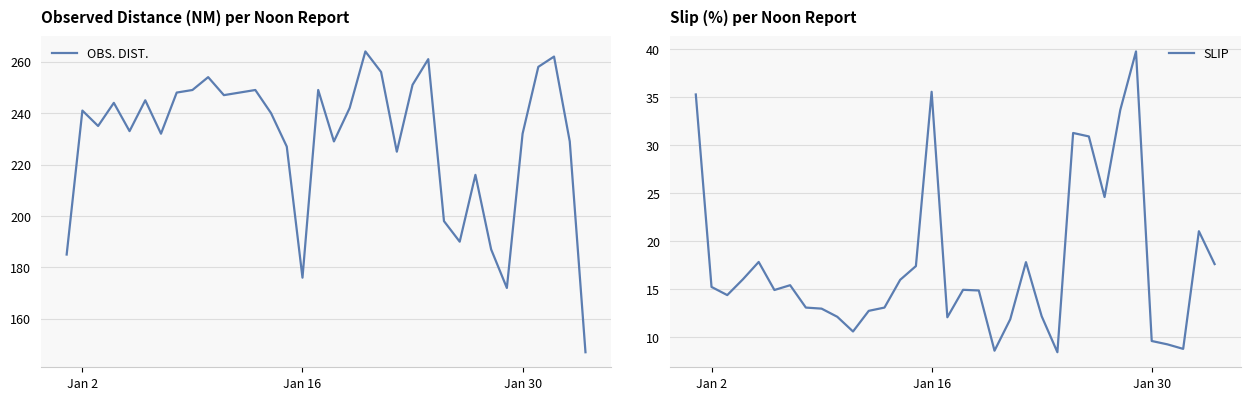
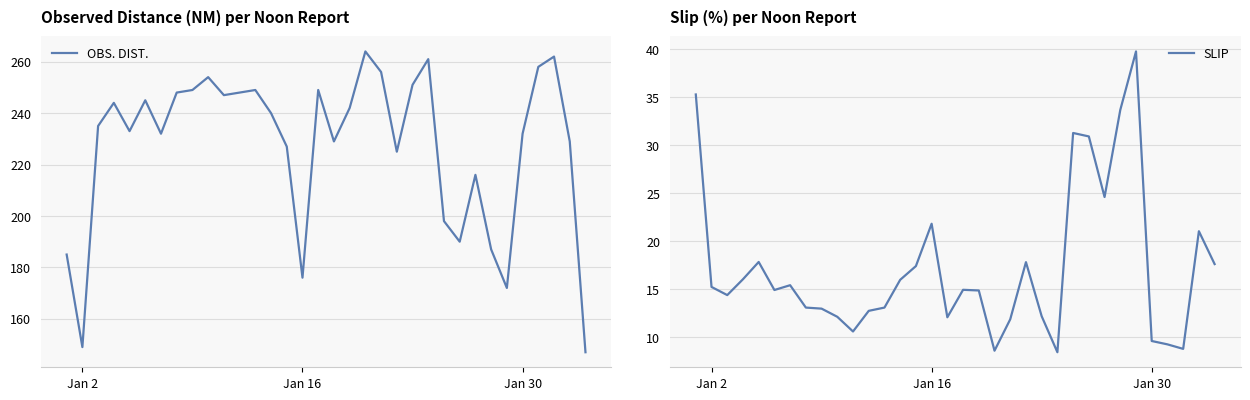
Observed Distance (NM) per Noon Report, Jan 2: 241 -> 149
Slip (%) per Noon Report, Jan 16: 36 -> 22
